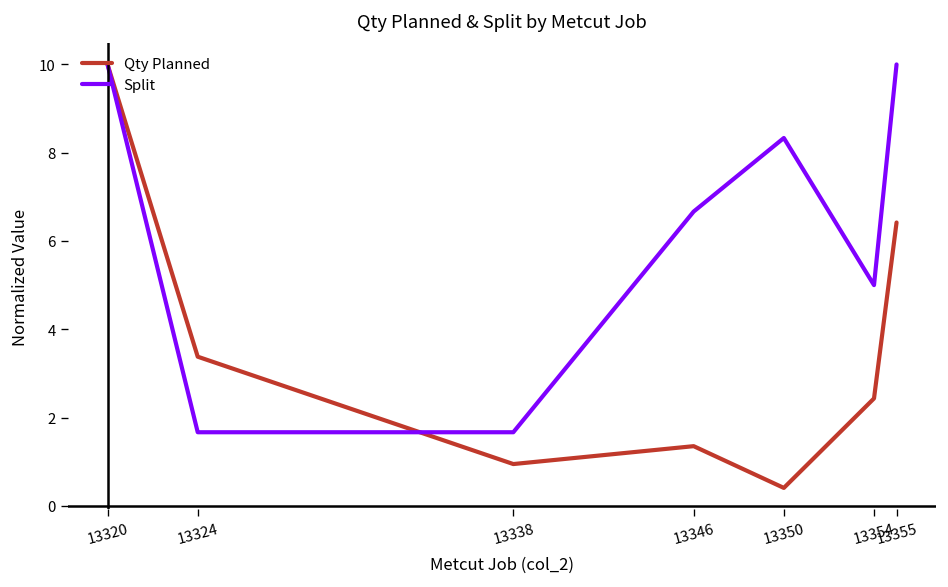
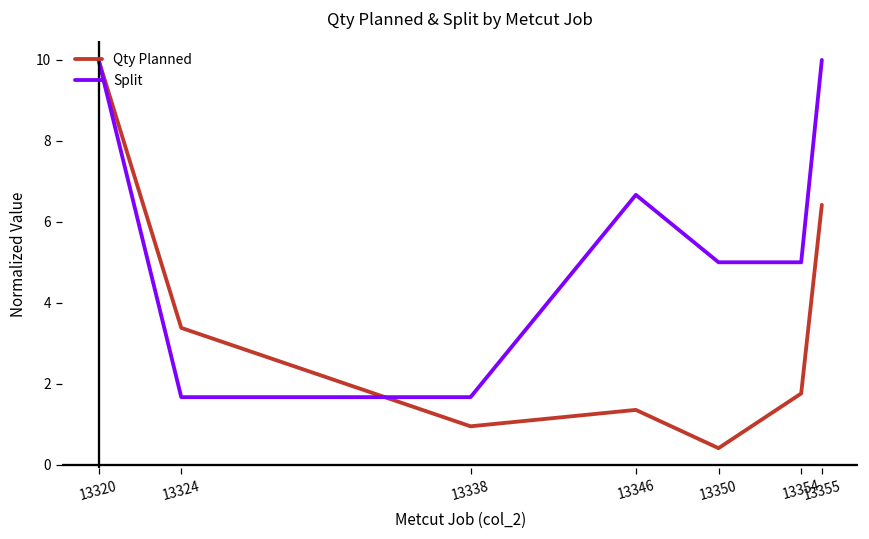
Split, 13350: 8.3 -> 5.0
Qty Planned, 13354: 2.4 -> 1.8
